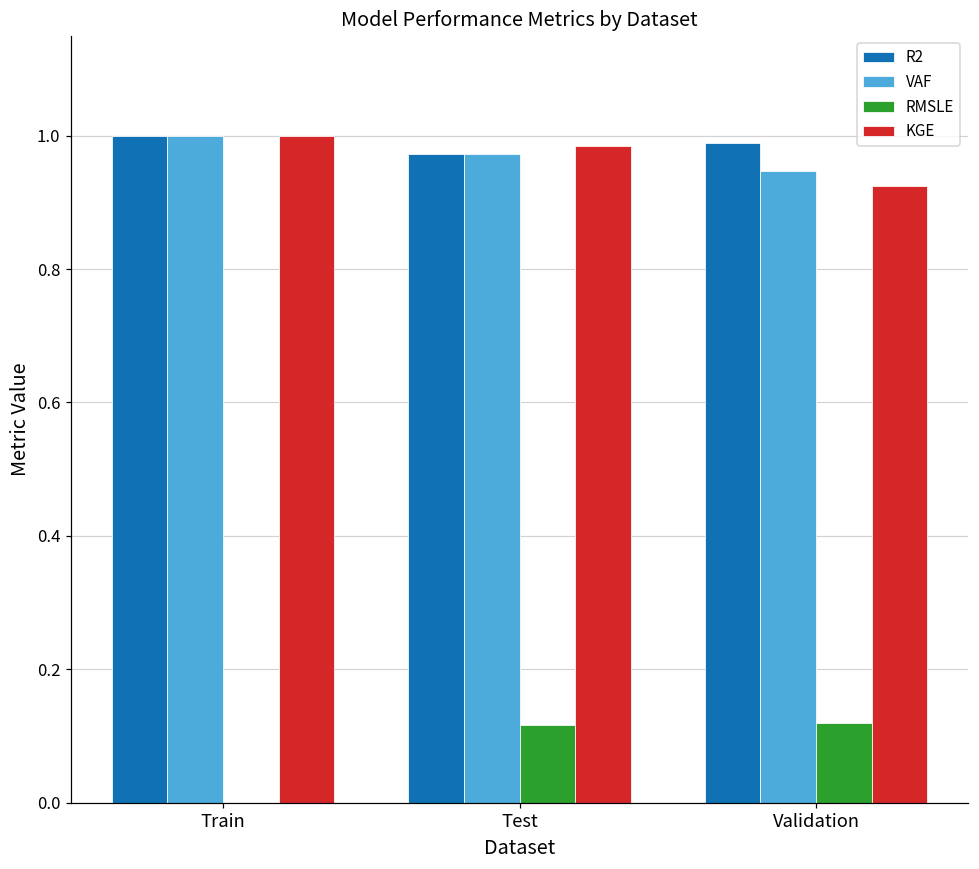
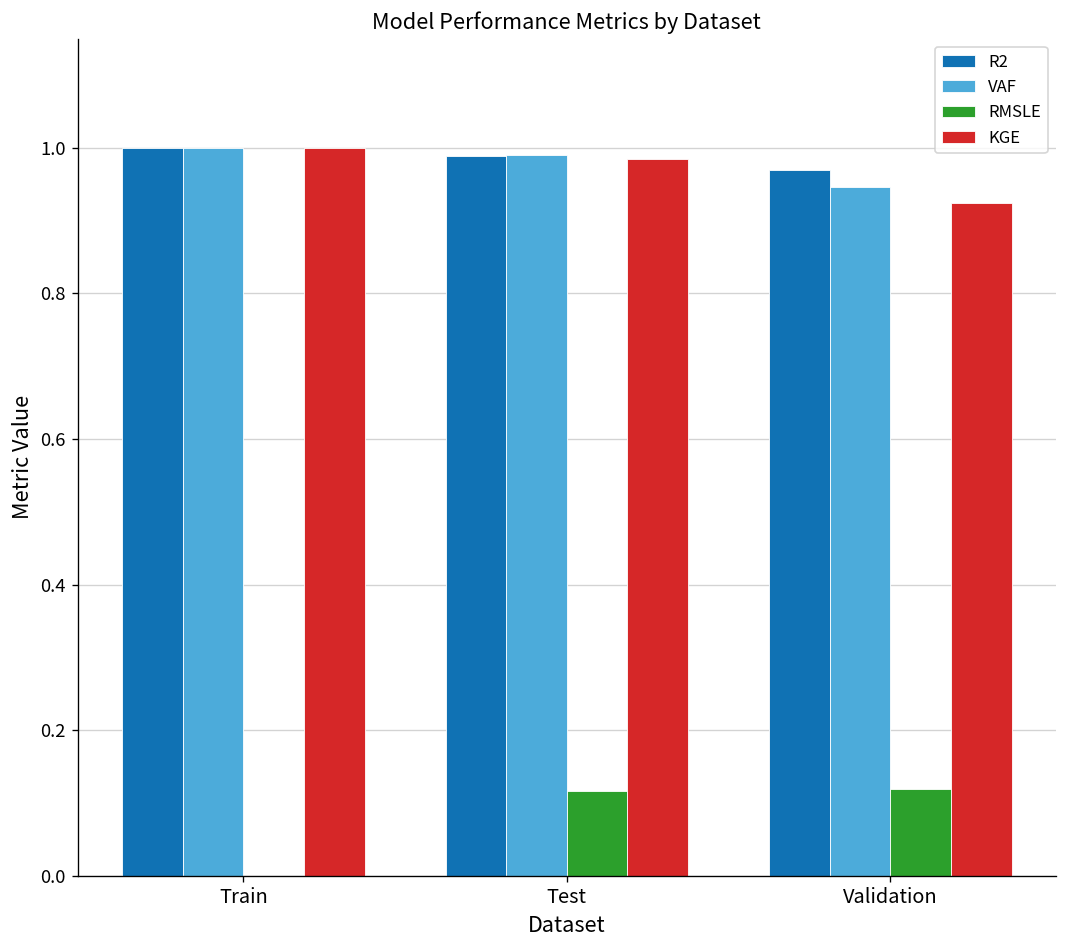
R2, Test: 0.97 -> 0.99
VAF, Test: 0.97 -> 0.99
R2, Validation: 0.99 -> 0.97
